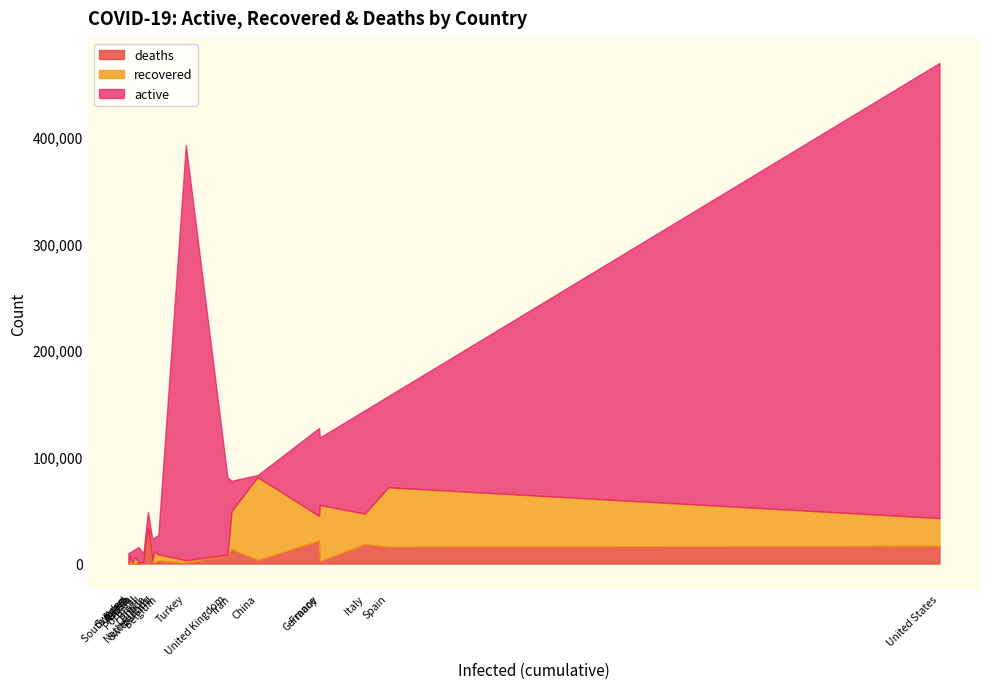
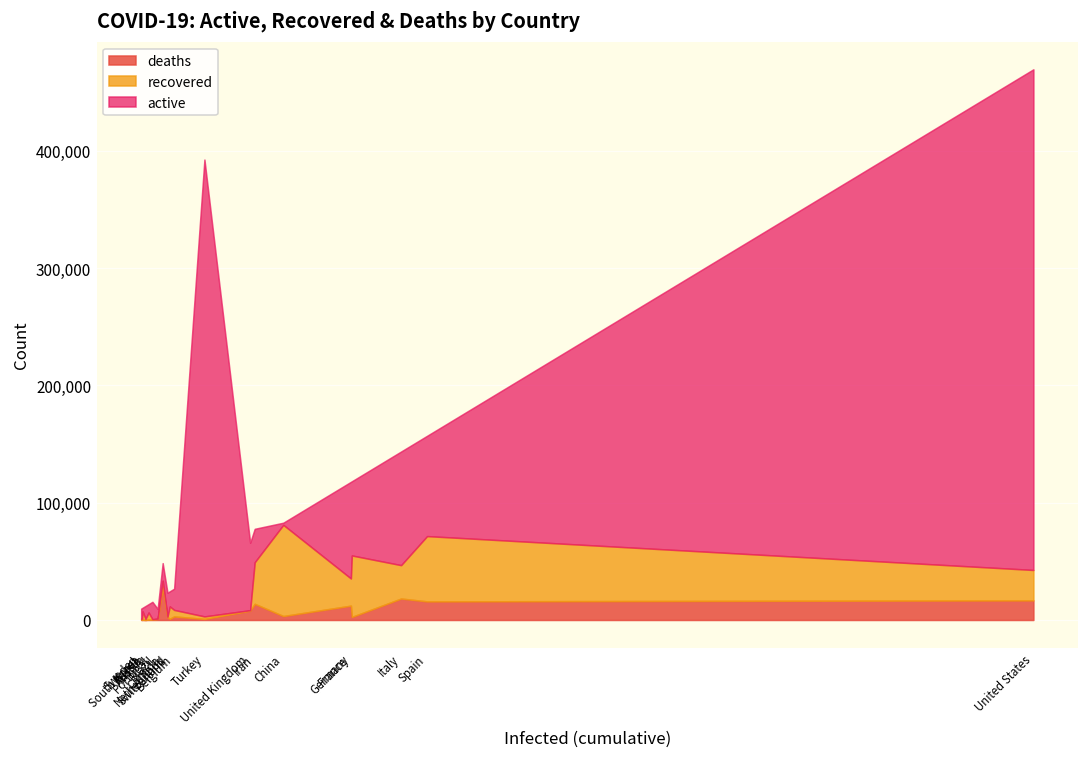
active, United Kingdom: 73,000 -> 57,000
deaths, France: 22,000 -> 12,000
